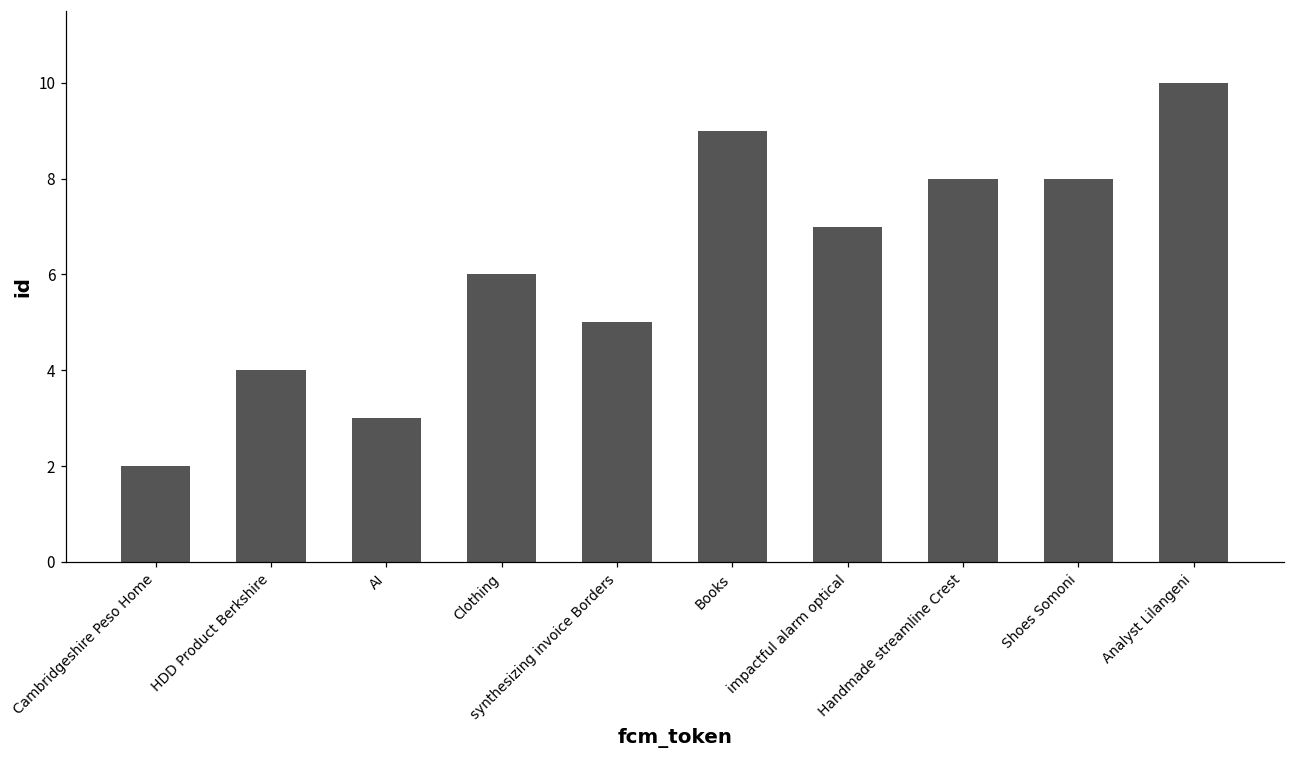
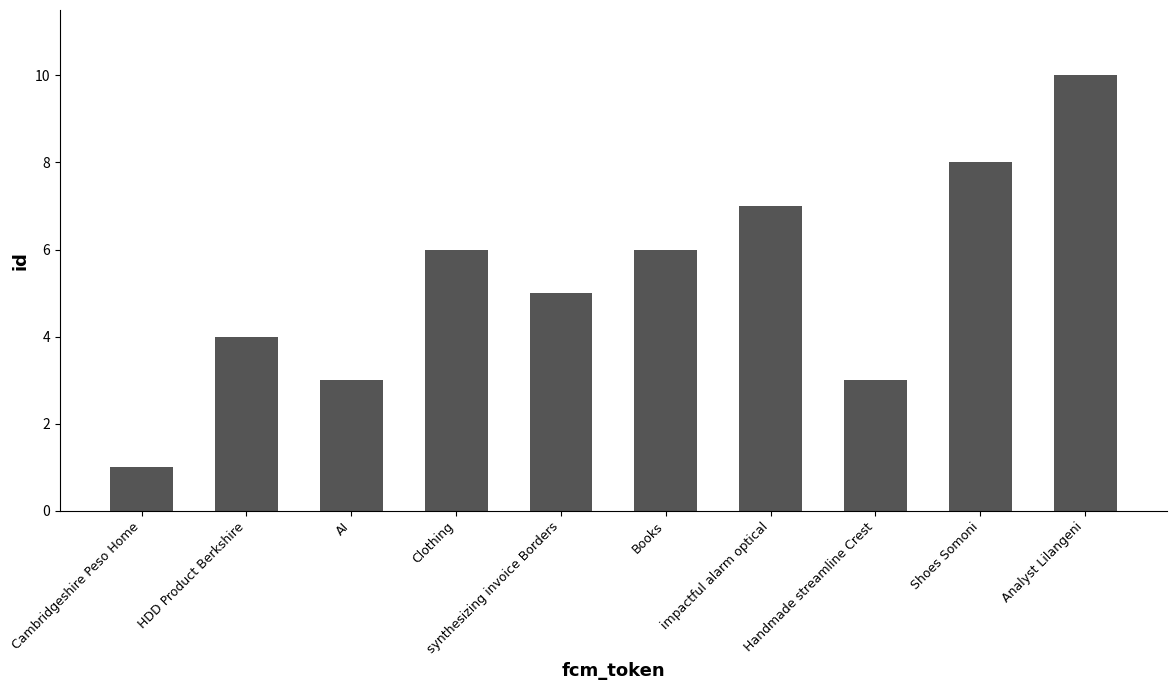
Cambridgeshire Peso Home: 2 -> 1
Books: 9 -> 6
Handmade streamline Crest: 8 -> 3
